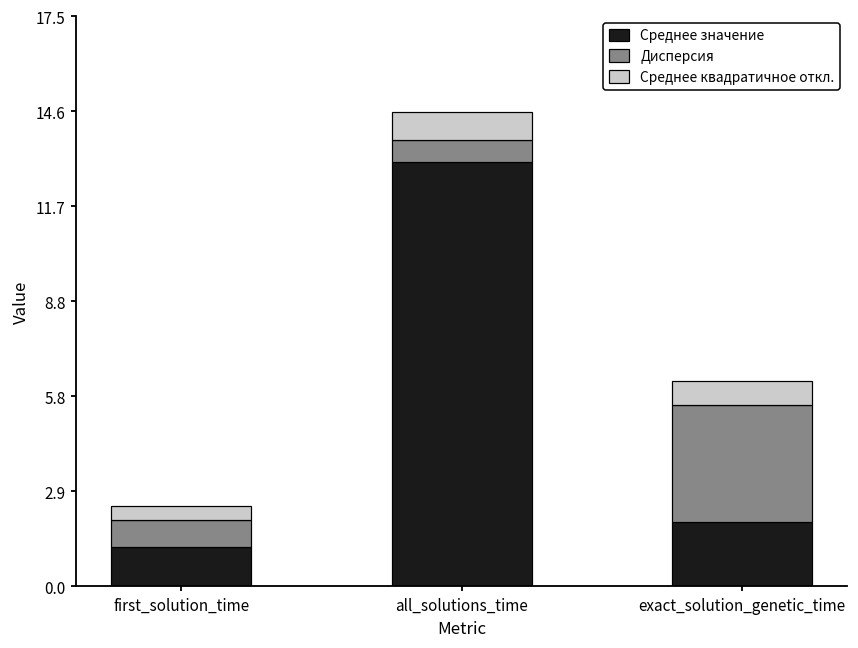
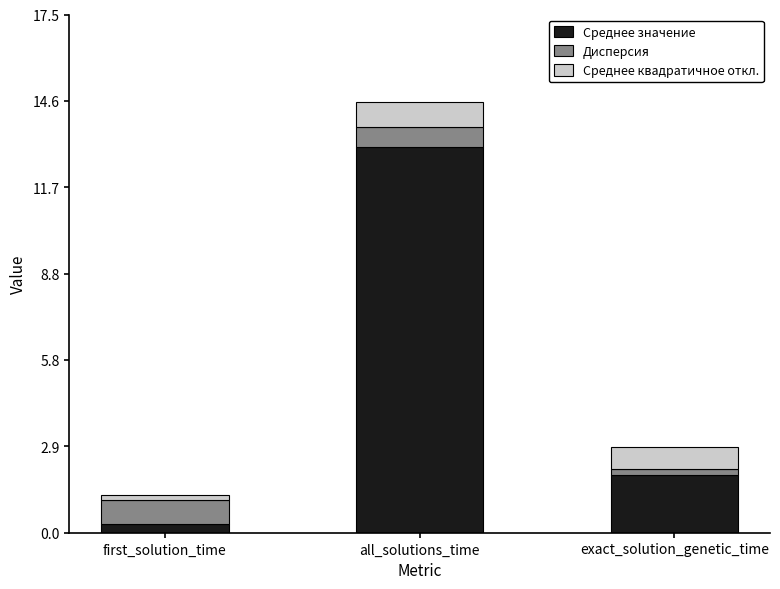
Среднее значение, first_solution_time: 1.2 -> 0.3
Среднее квадратичное откл., first_solution_time: 0.4 -> 0.1
Дисперсия, exact_solution_genetic_time: 3.6 -> 0.2
